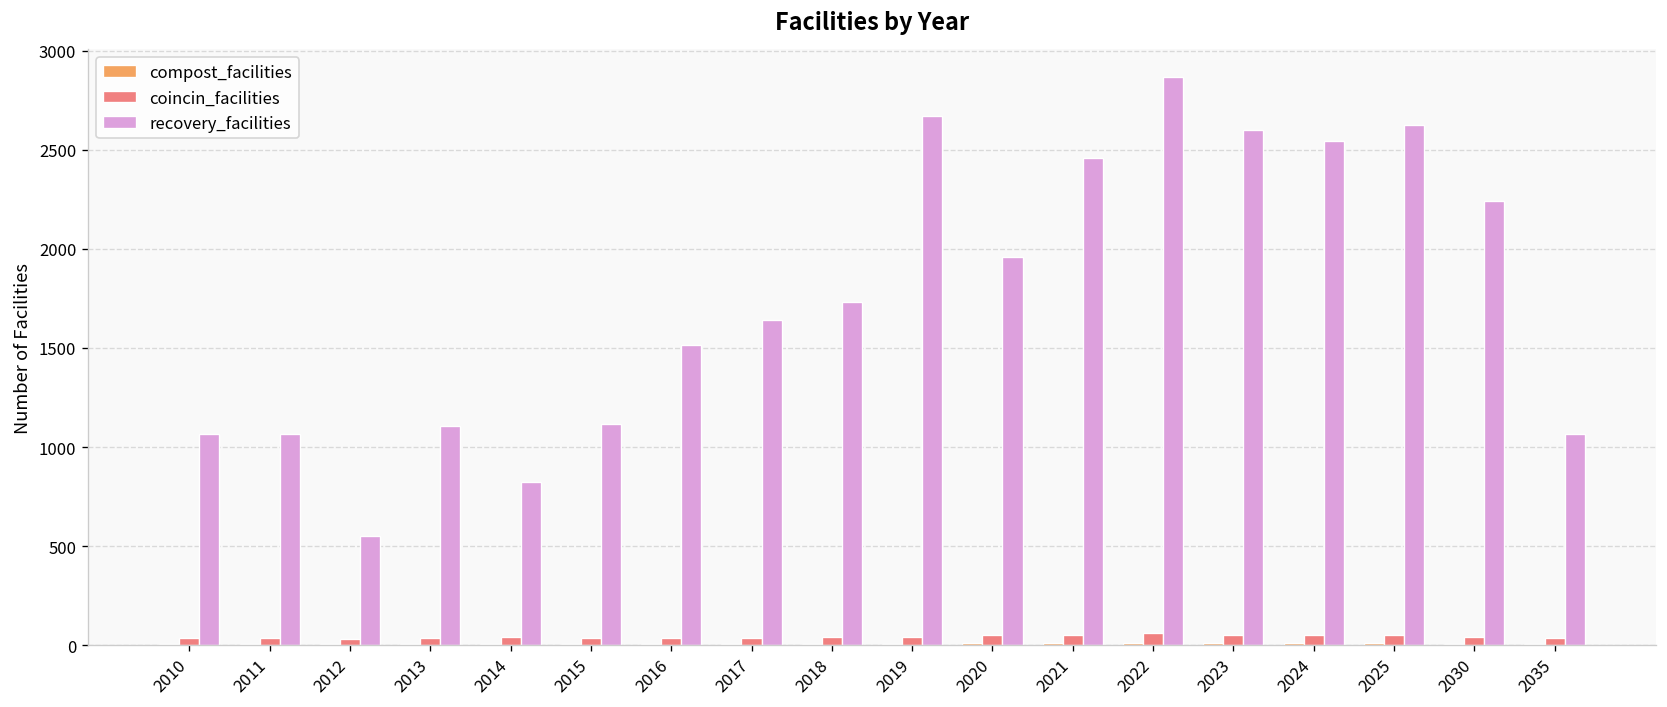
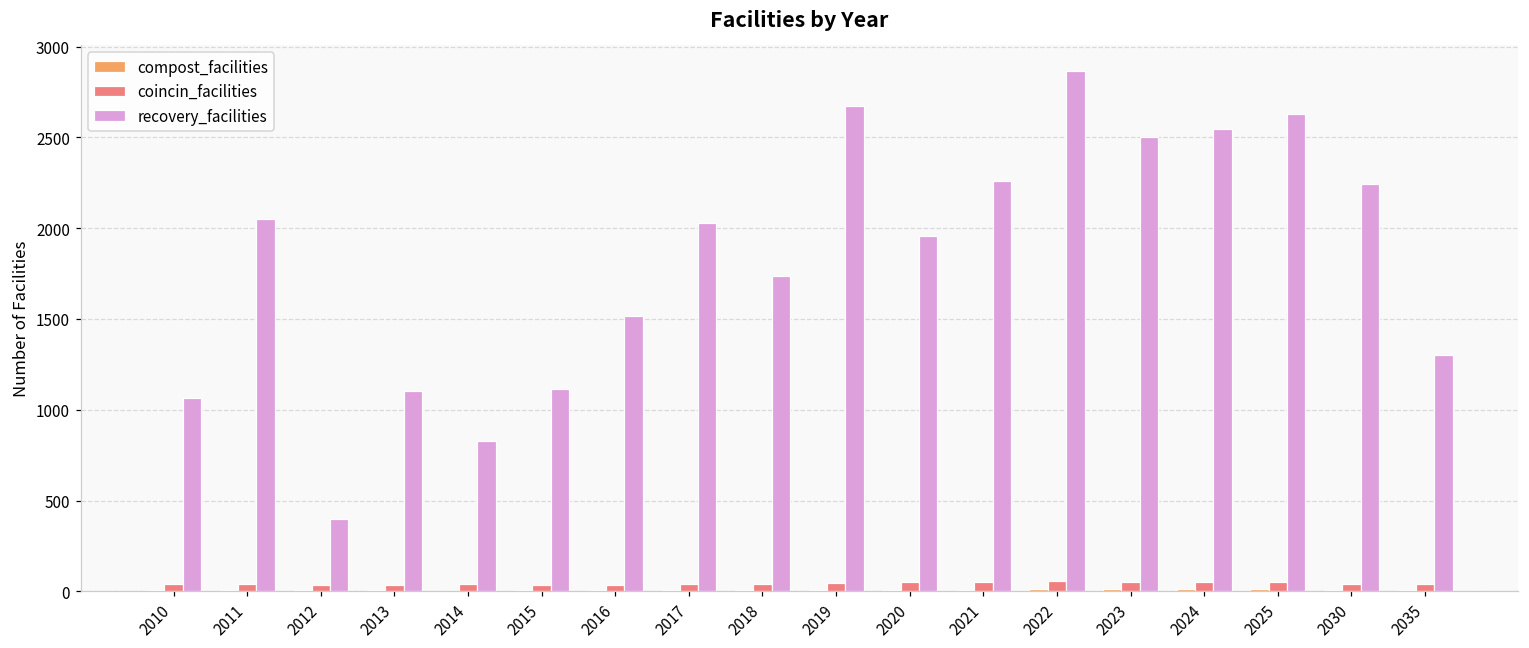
recovery_facilities, 2011: 1070 -> 2050
recovery_facilities, 2012: 550 -> 400
recovery_facilities, 2017: 1640 -> 2030
recovery_facilities, 2021: 2460 -> 2260
recovery_facilities, 2023: 2600 -> 2500
recovery_facilities, 2035: 1070 -> 1300
